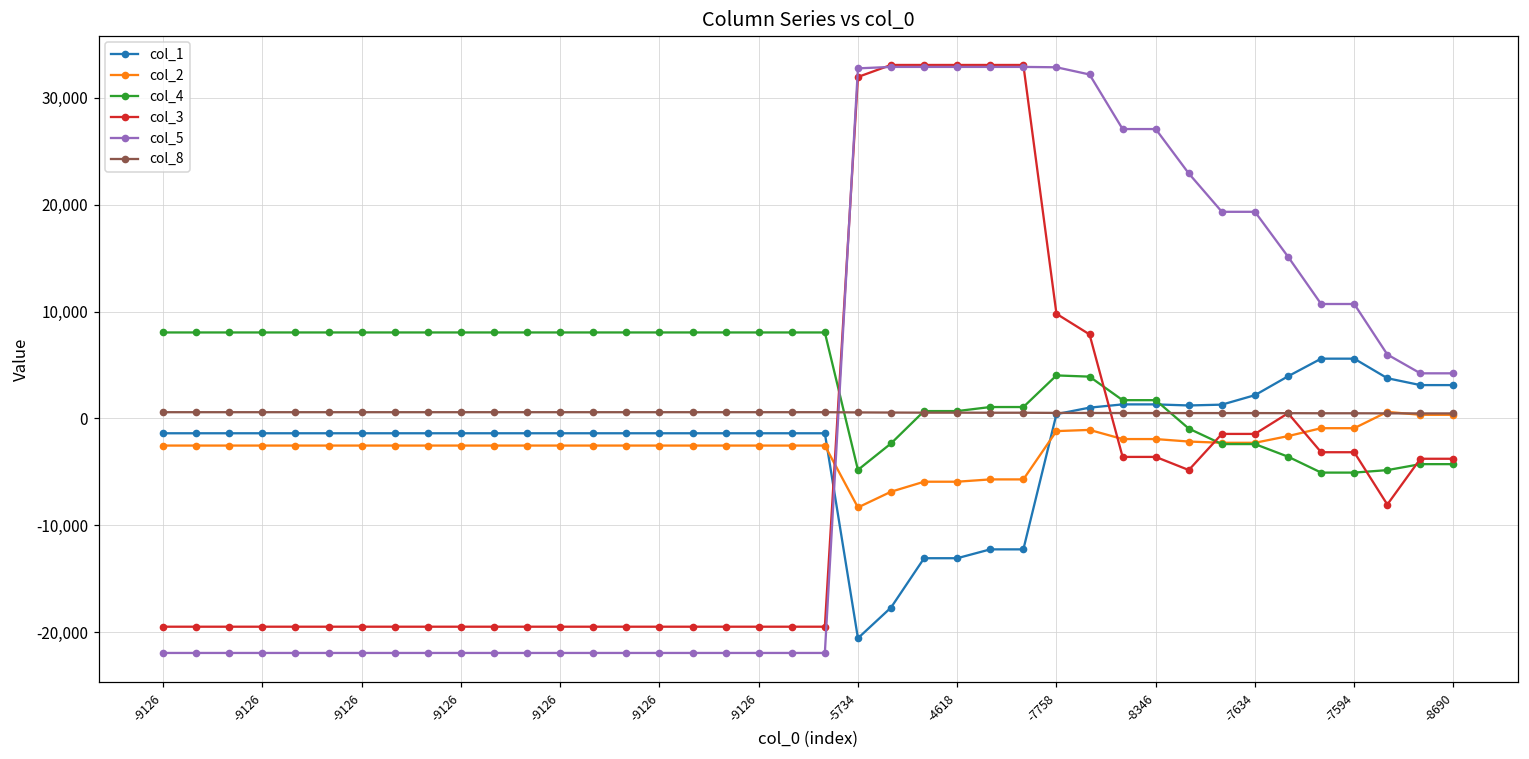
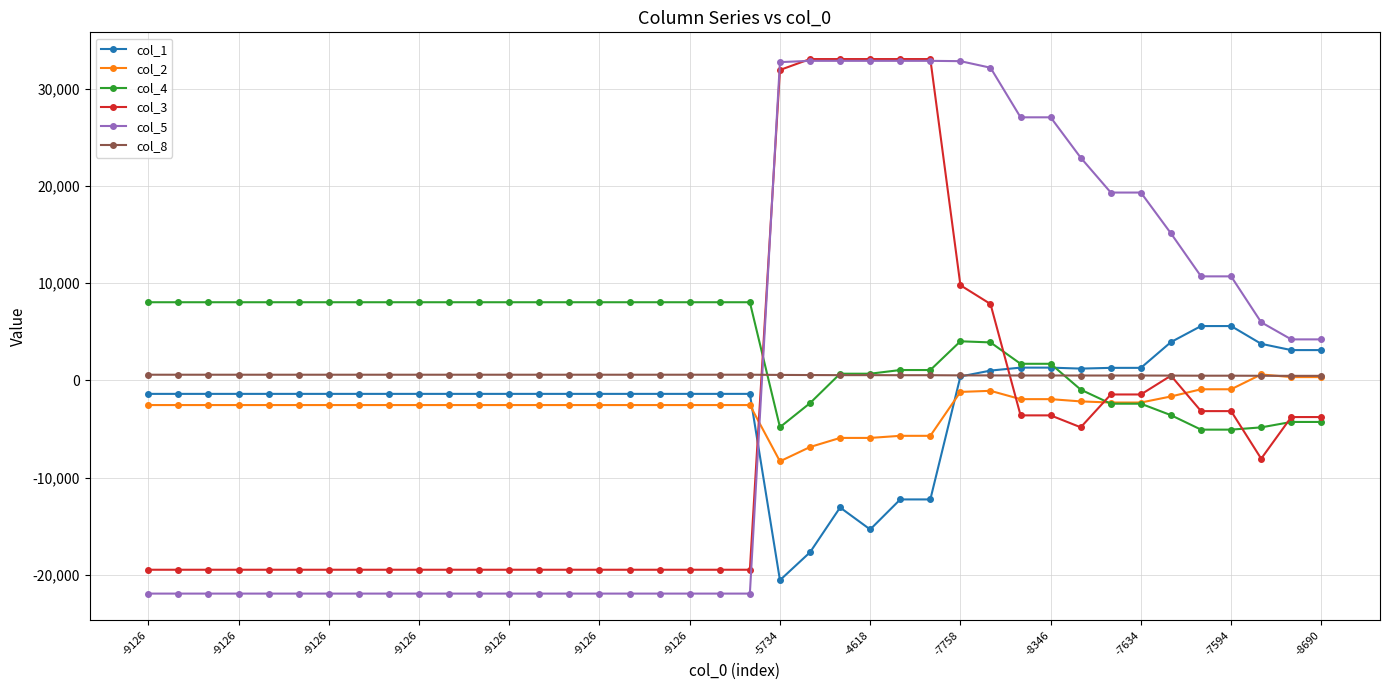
col_1, -4618: -13,000 -> -15,000
col_1, -7634: 2,000 -> 1,000
